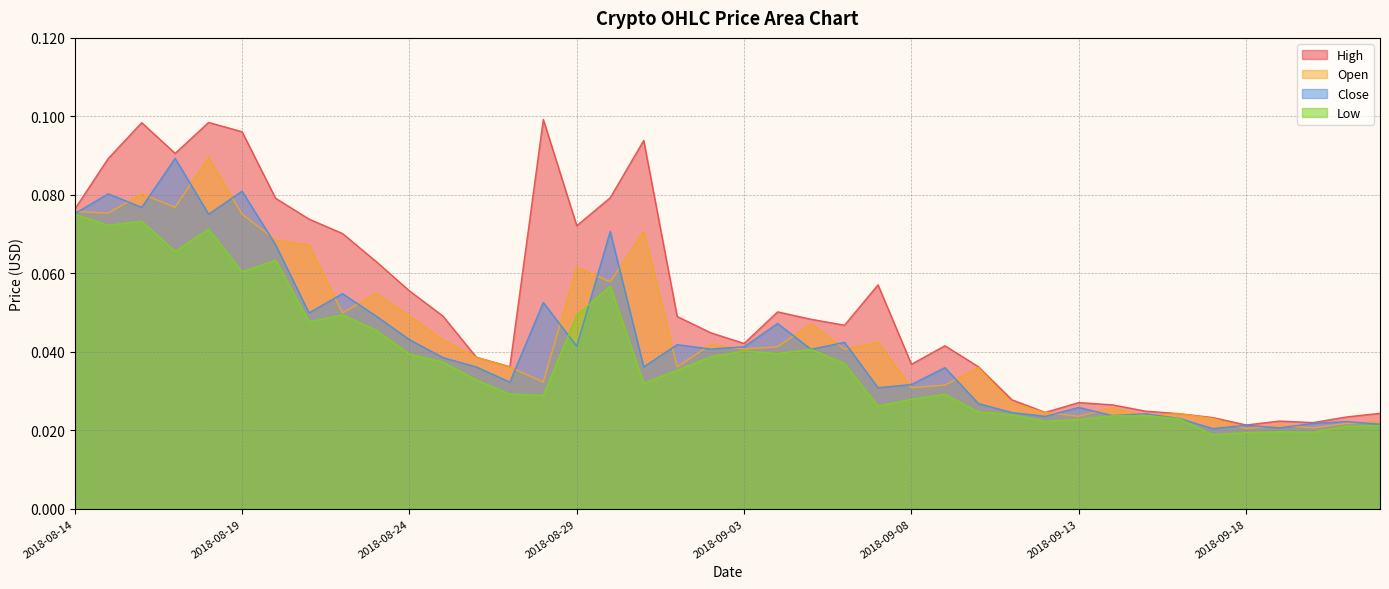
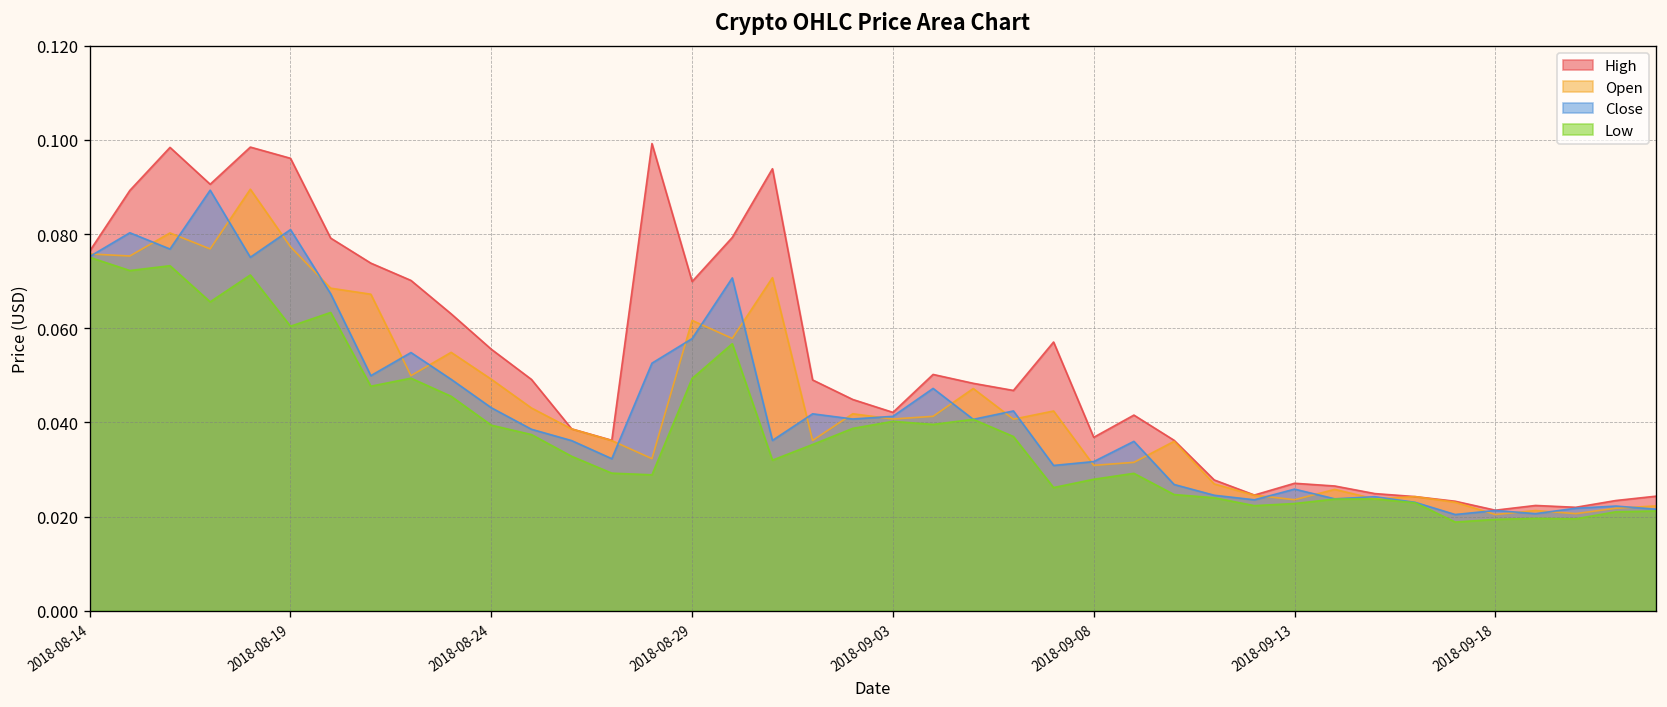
Open, 2018-08-19: 0.075 -> 0.077
High, 2018-08-29: 0.072 -> 0.070
Close, 2018-08-29: 0.041 -> 0.058
